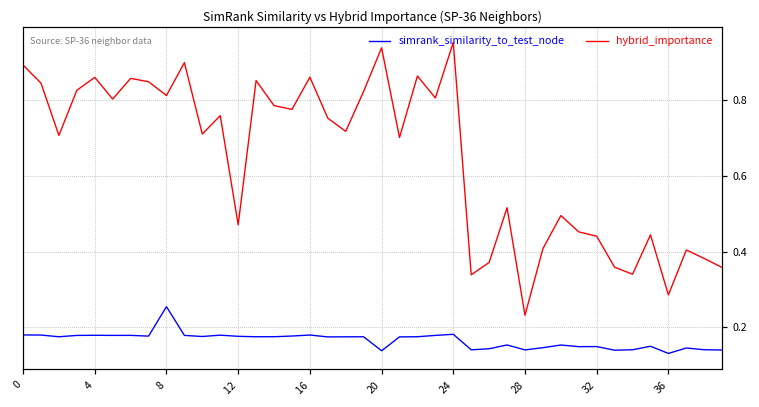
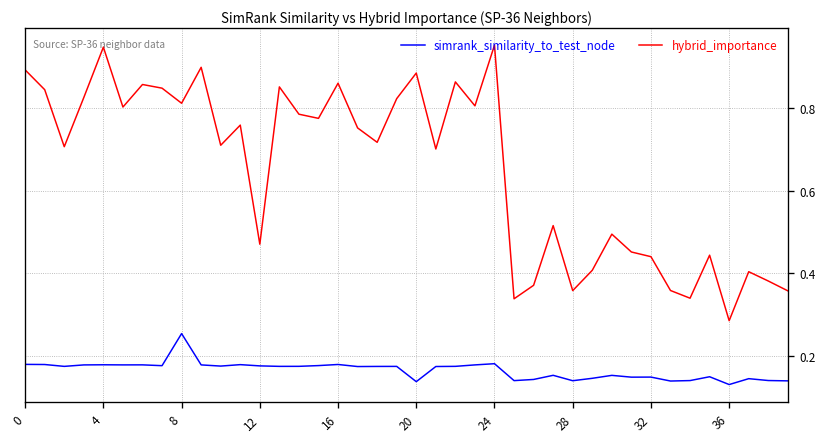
hybrid_importance, 4: 0.86 -> 0.95
hybrid_importance, 20: 0.94 -> 0.89
hybrid_importance, 28: 0.23 -> 0.36
